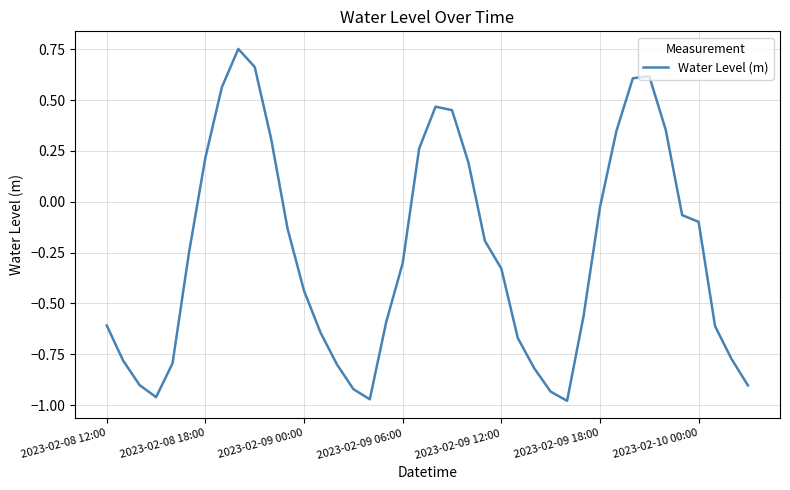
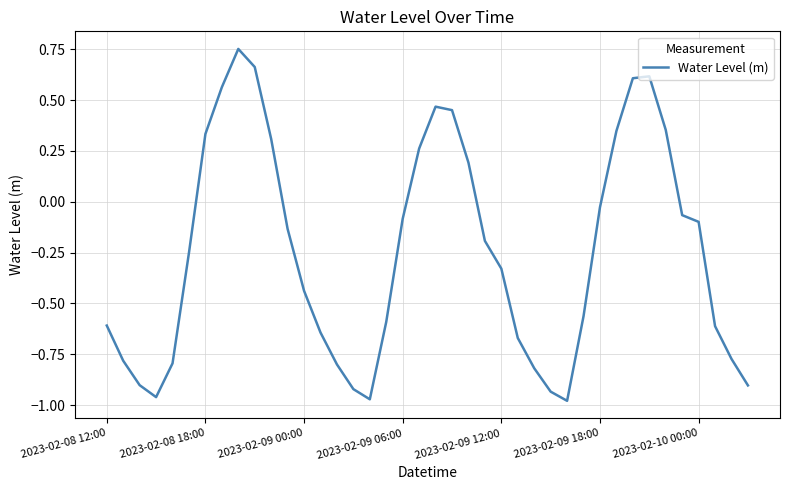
2023-02-08 18:00: 0.22 -> 0.33
2023-02-09 06:00: -0.30 -> -0.08
